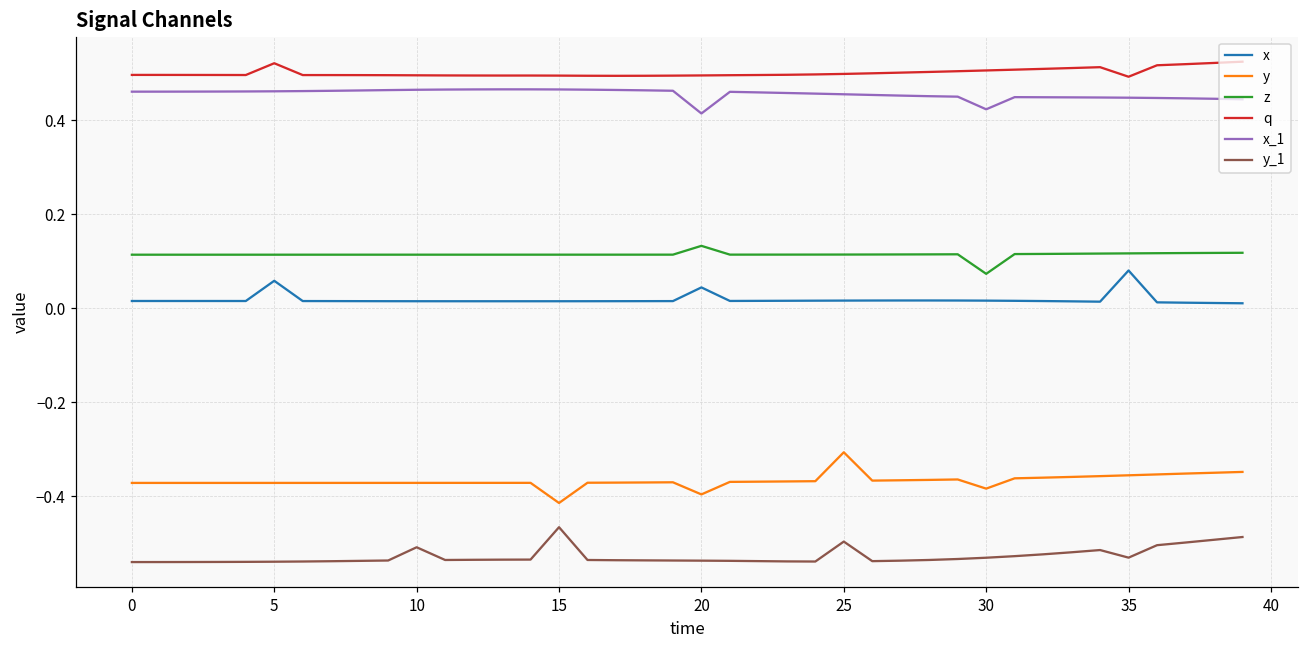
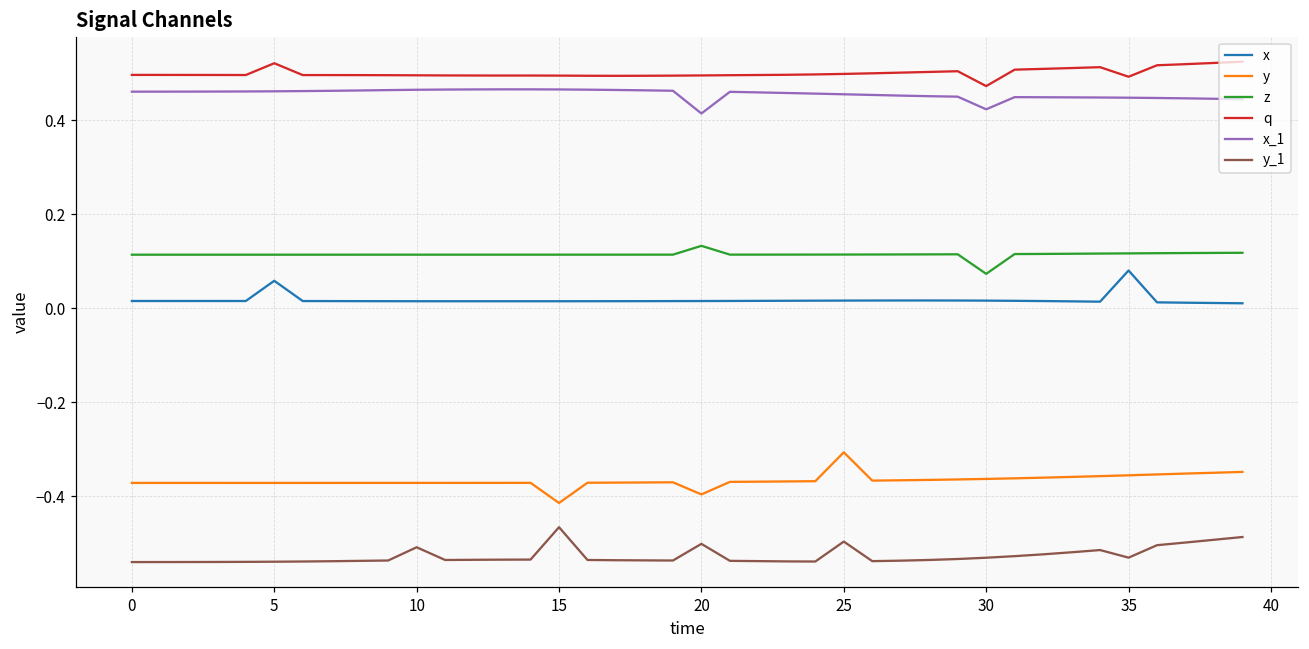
x, 20: 0.04 -> 0.02
y_1, 20: -0.54 -> -0.50
y, 30: -0.38 -> -0.36
q, 30: 0.51 -> 0.47
